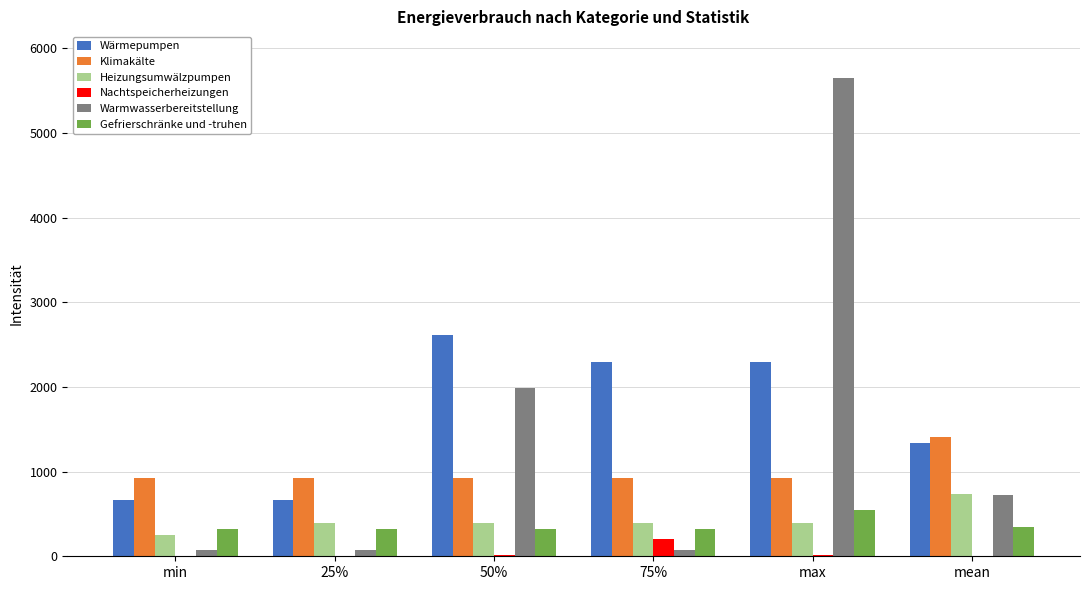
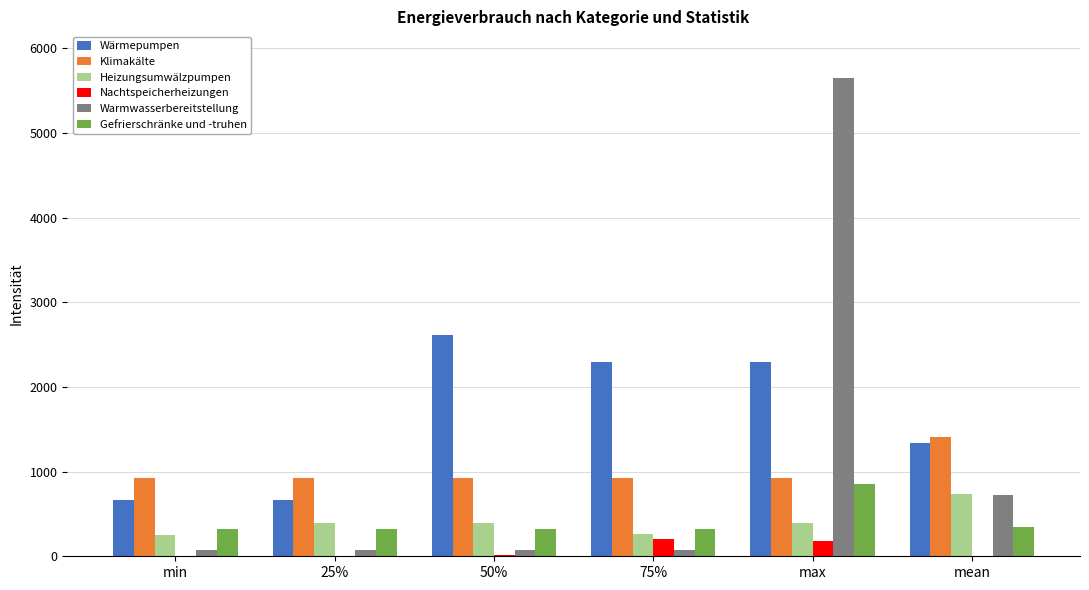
Warmwasserbereitstellung, 50%: 2000 -> 100
Heizungsumwälzpumpen, 75%: 400 -> 300
Nachtspeicherheizungen, max: 0 -> 200
Gefrierschränke und -truhen, max: 500 -> 900
